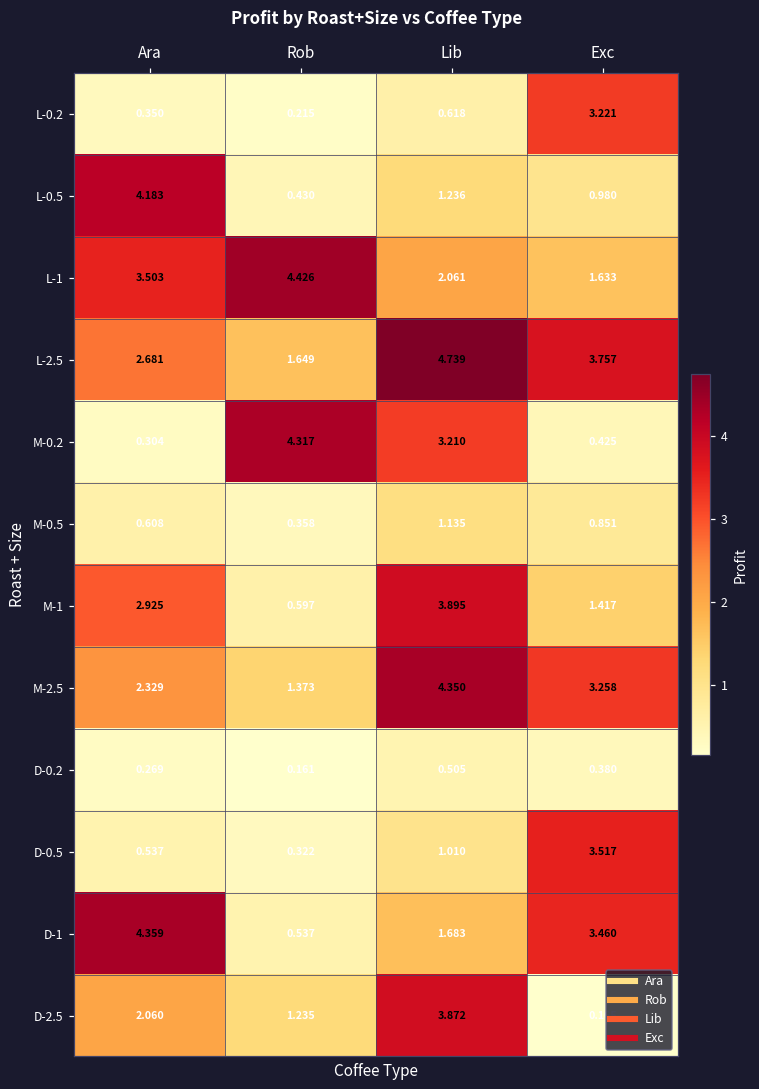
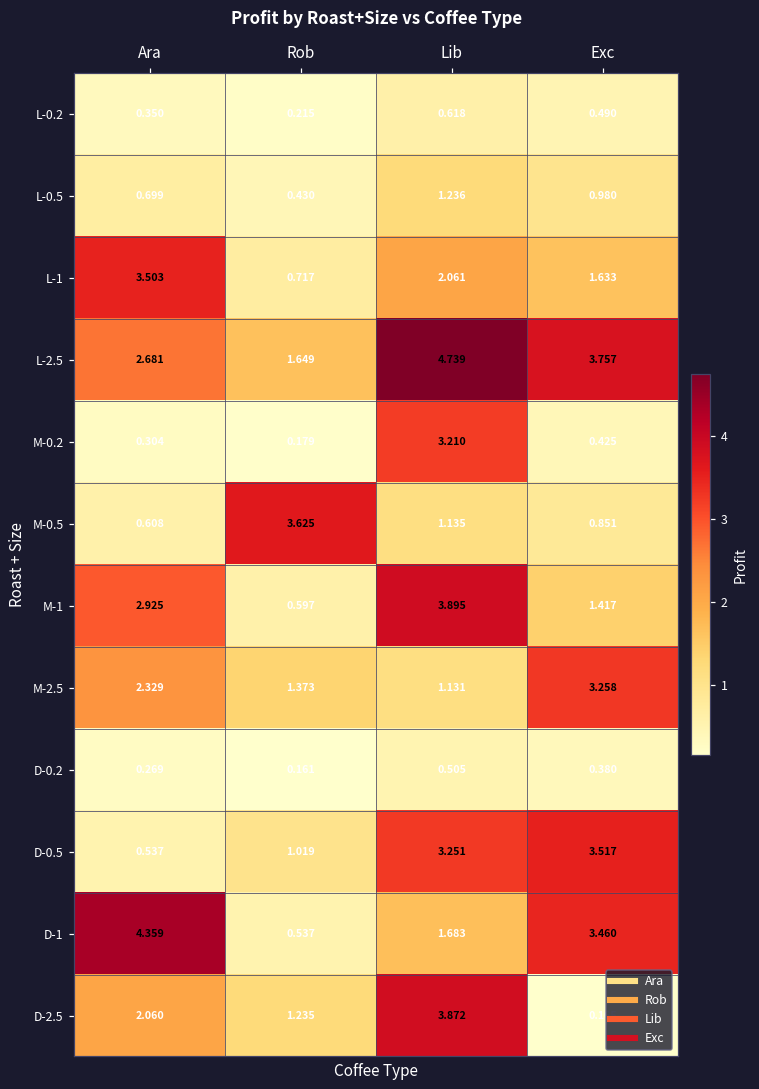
L-0.2, Exc: 3.221 -> 0.490
L-0.5, Ara: 4.183 -> 0.699
L-1, Rob: 4.426 -> 0.717
M-0.2, Rob: 4.317 -> 0.179
M-0.5, Rob: 0.358 -> 3.625
M-2.5, Lib: 4.350 -> 1.131
D-0.5, Rob: 0.322 -> 1.019
D-0.5, Lib: 1.010 -> 3.251
